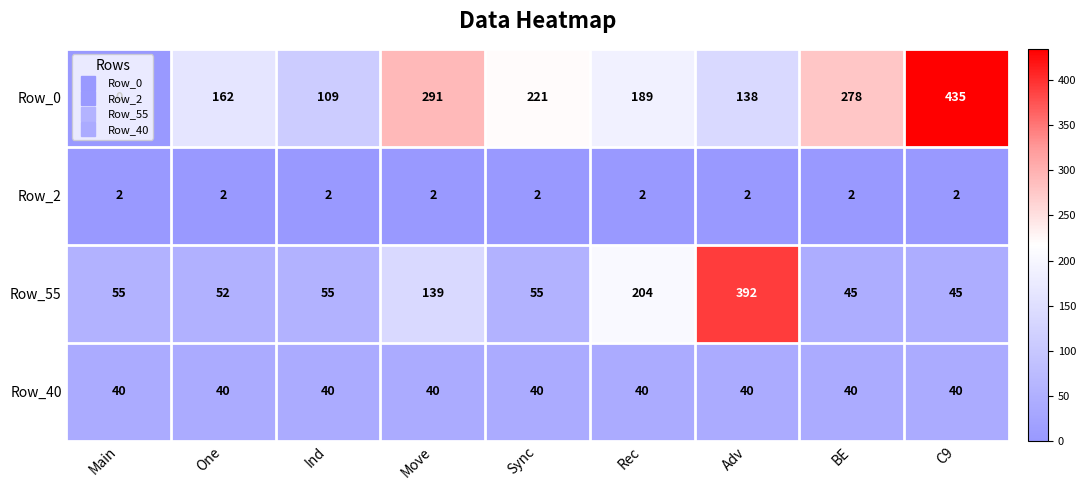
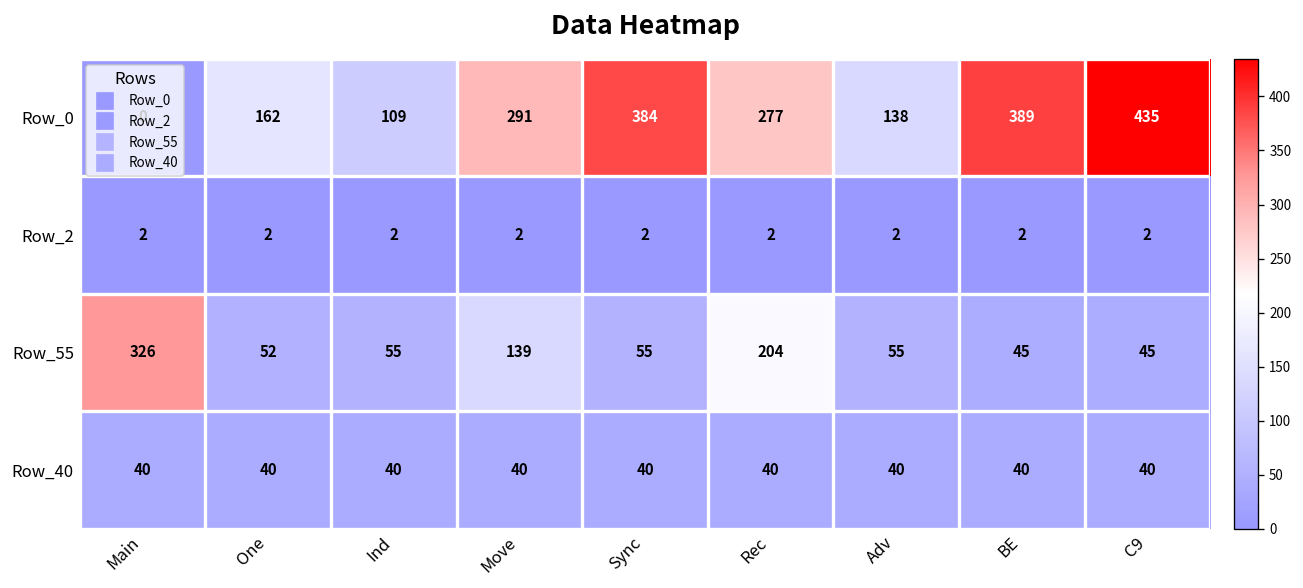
Row_0, Sync: 221 -> 384
Row_0, Rec: 189 -> 277
Row_0, BE: 278 -> 389
Row_55, Main: 55 -> 326
Row_55, Adv: 392 -> 55
